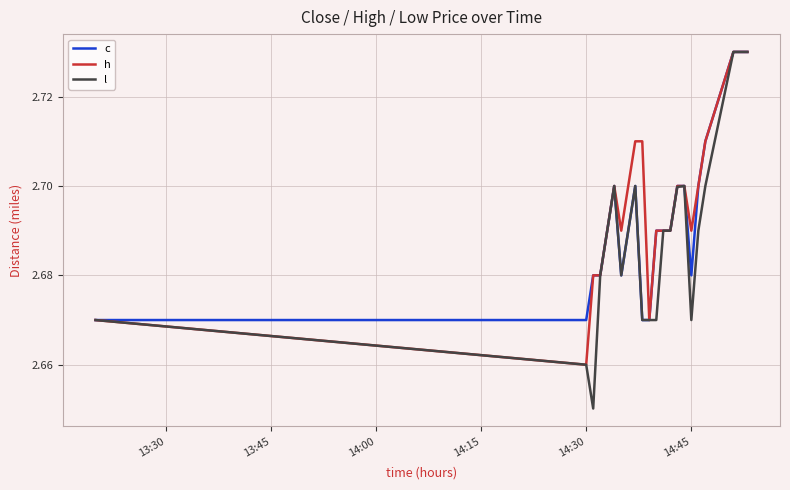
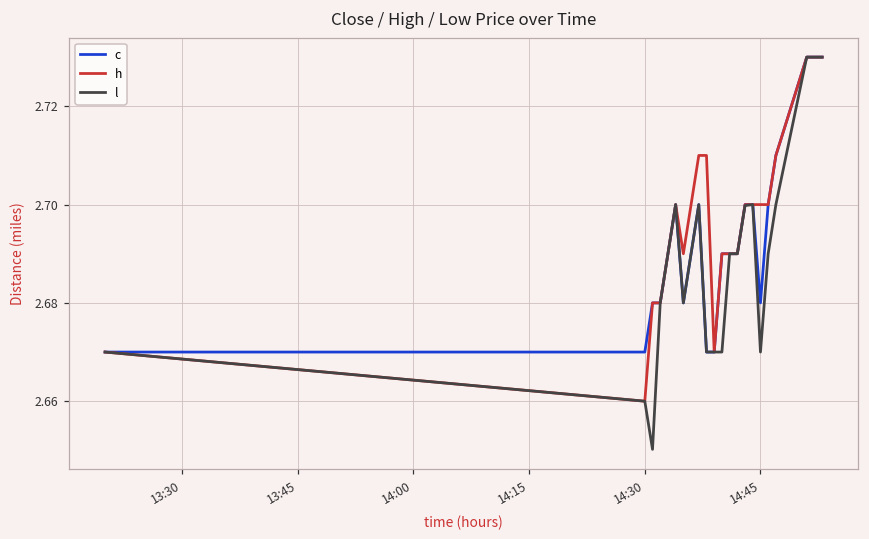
h, 14:45: 2.69 -> 2.70
